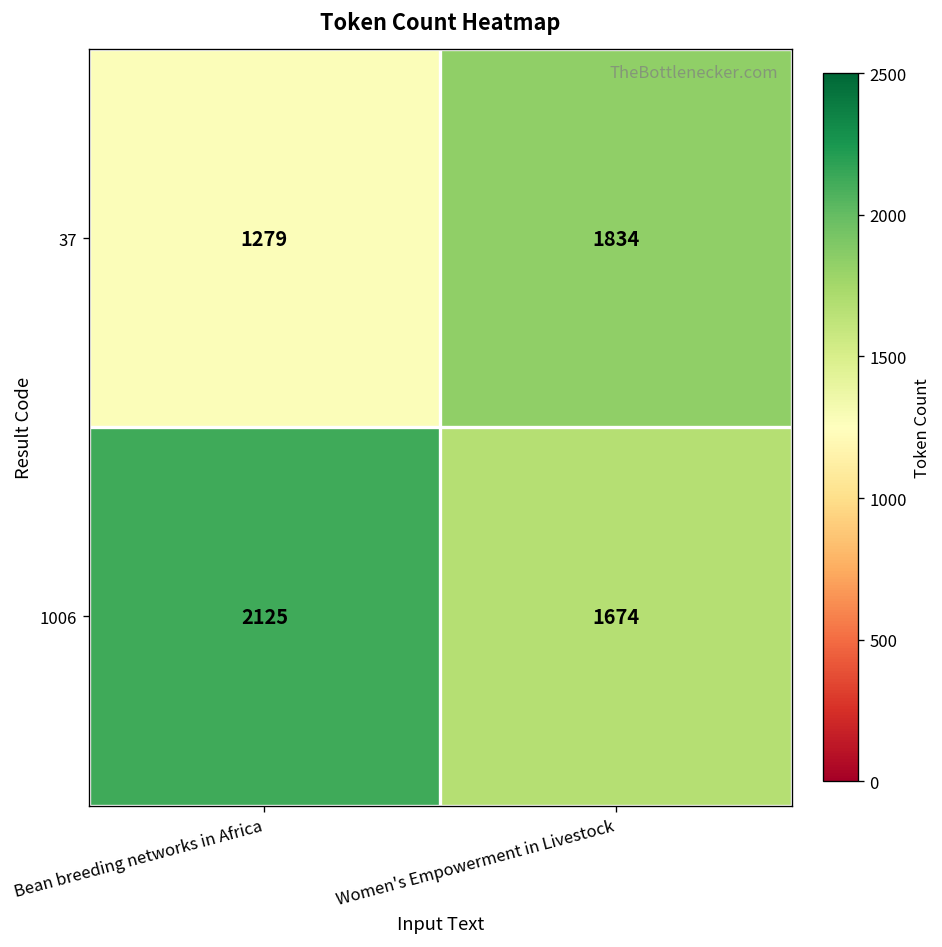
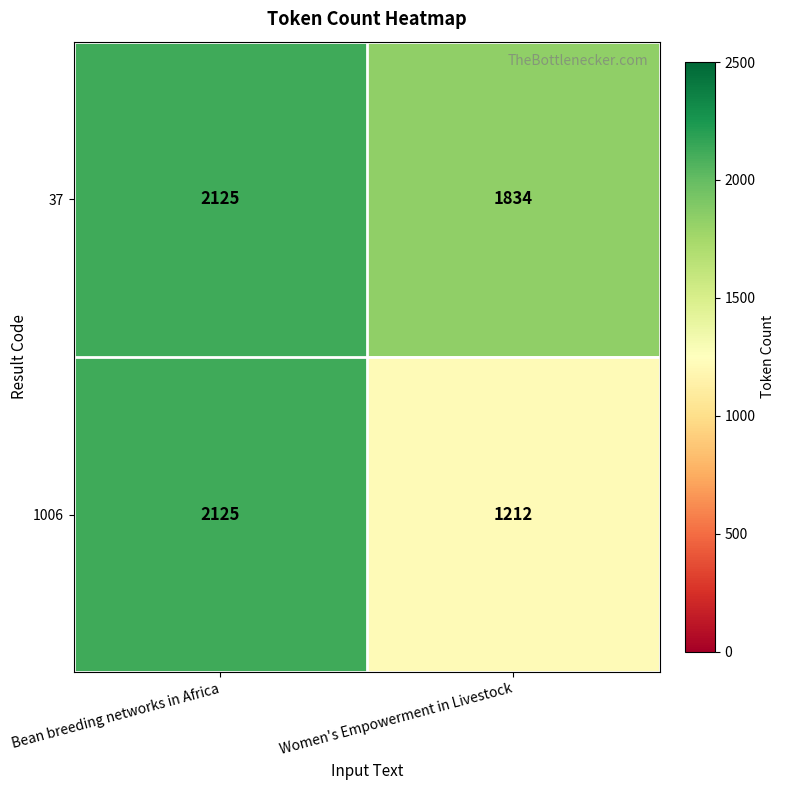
37, Bean breeding networks in Africa: 1279 -> 2125
1006, Women's Empowerment in Livestock: 1674 -> 1212
